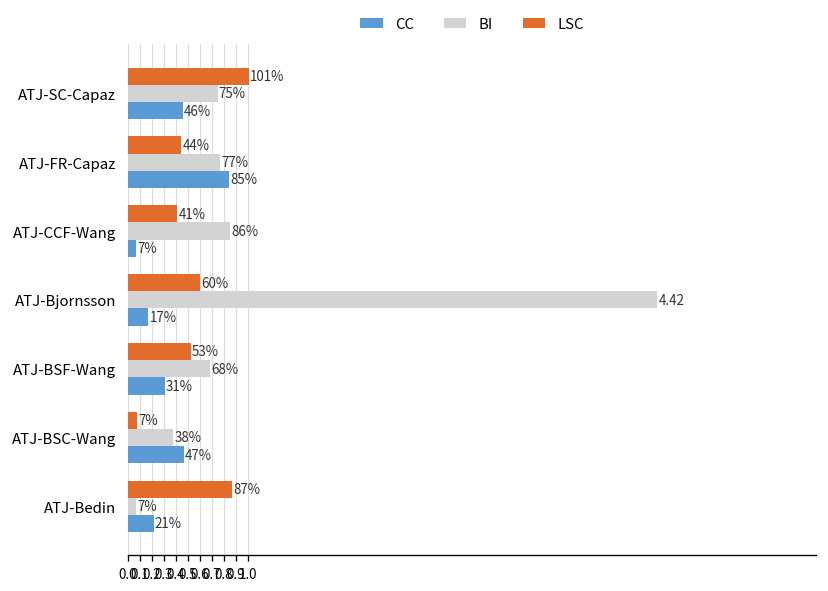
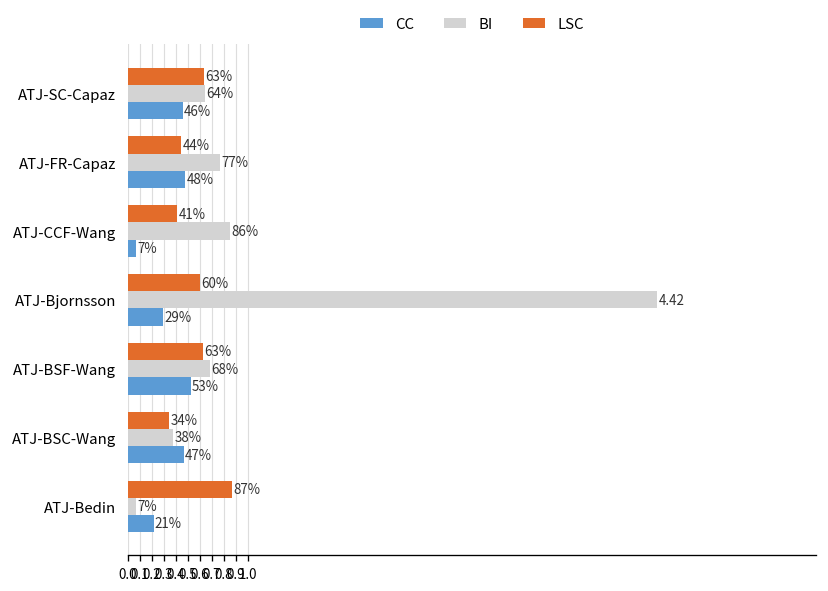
LSC, ATJ-SC-Capaz: 101% -> 63%
BI, ATJ-SC-Capaz: 75% -> 64%
CC, ATJ-FR-Capaz: 85% -> 48%
CC, ATJ-Bjornsson: 17% -> 29%
LSC, ATJ-BSF-Wang: 53% -> 63%
CC, ATJ-BSF-Wang: 31% -> 53%
LSC, ATJ-BSC-Wang: 7% -> 34%
